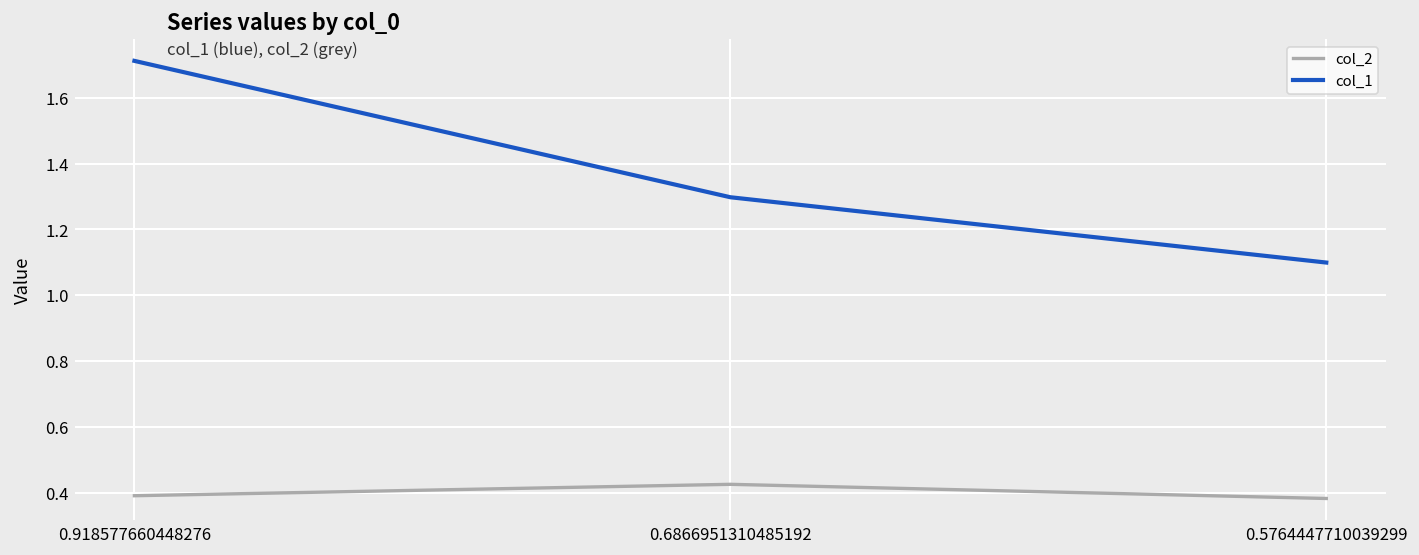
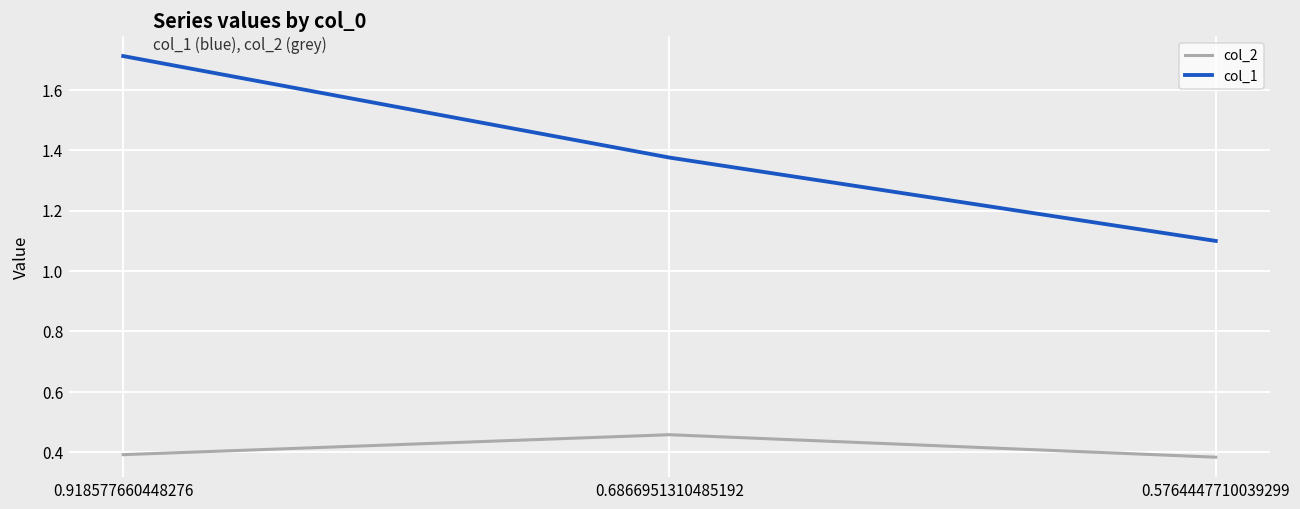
col_2, 0.6866951310485192: 0.43 -> 0.46
col_1, 0.6866951310485192: 1.30 -> 1.38
